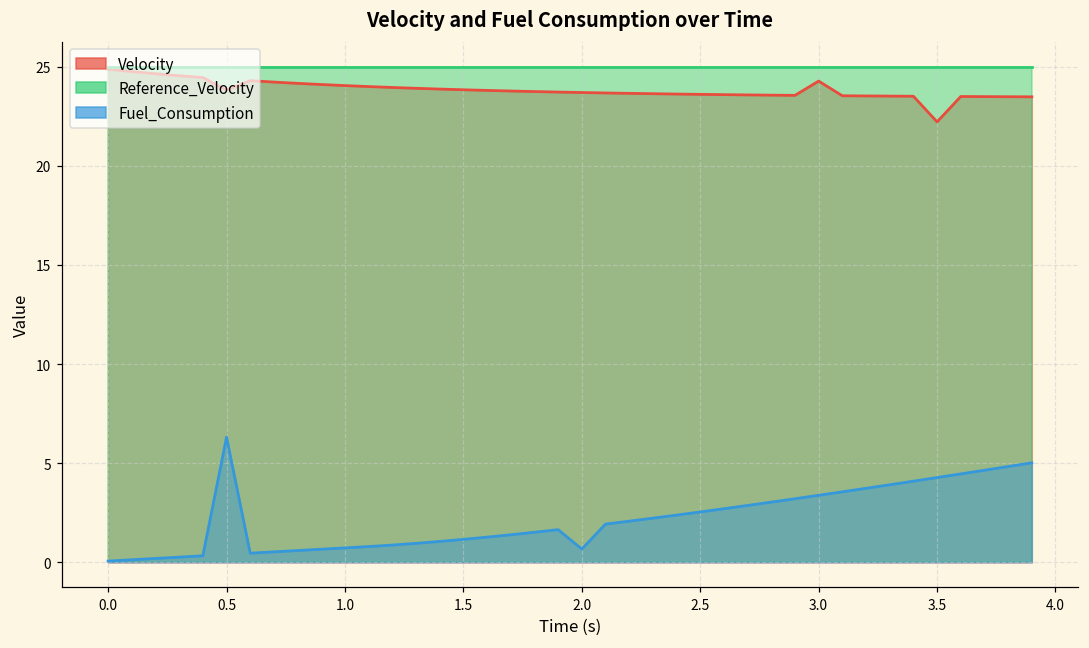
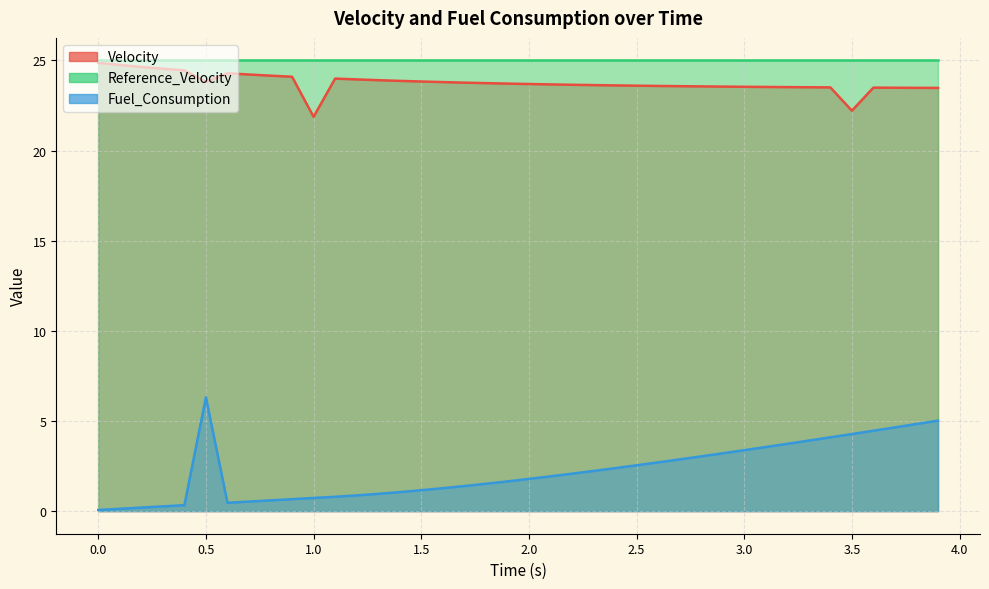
Velocity, 1.0: 24.0 -> 21.9
Fuel_Consumption, 2.0: 0.7 -> 1.8
Velocity, 3.0: 24.3 -> 23.5
